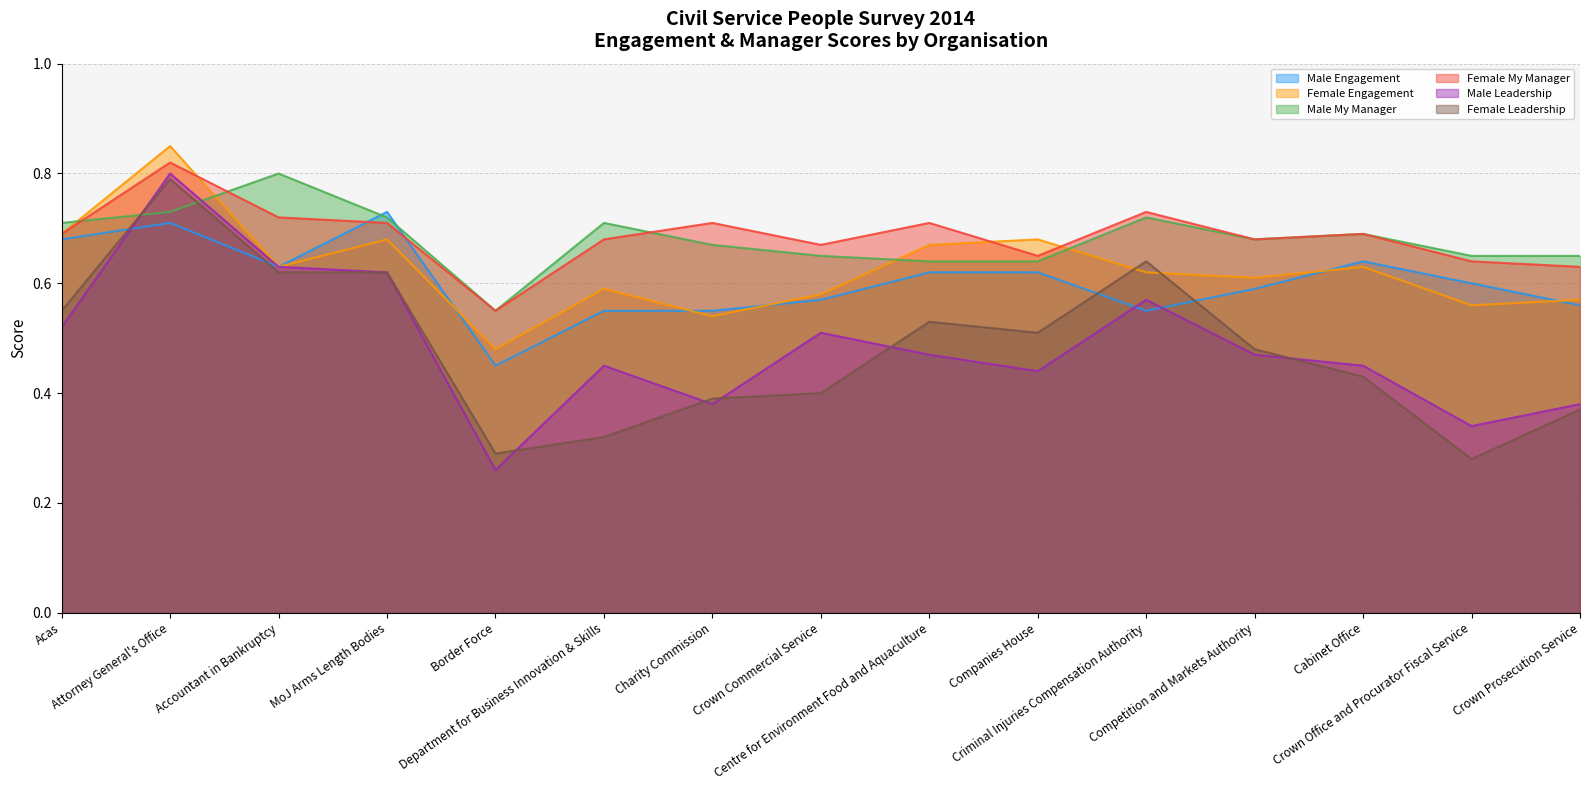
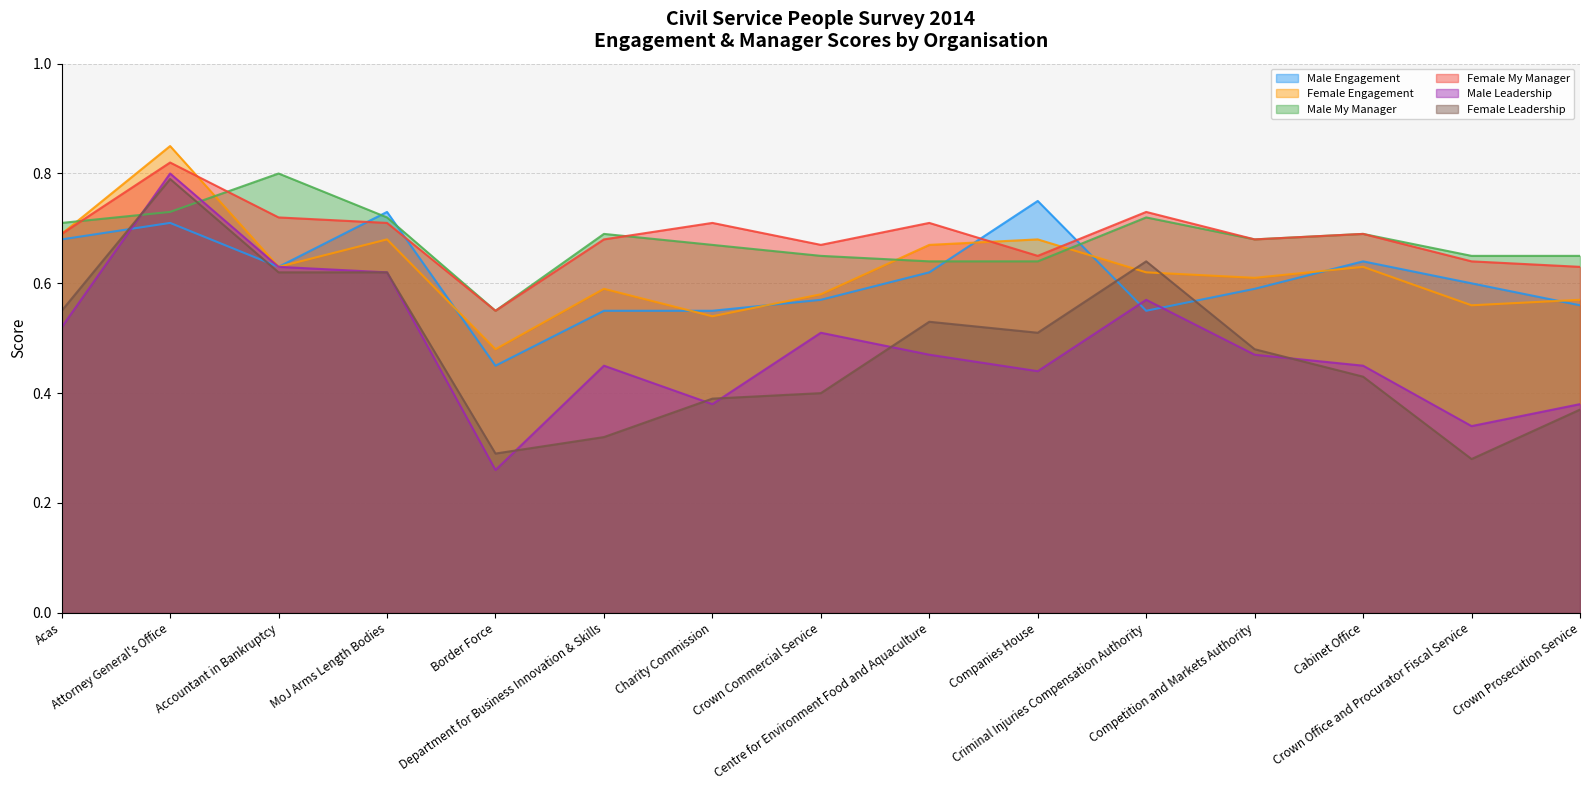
Male My Manager, Department for Business Innovation & Skills: 0.71 -> 0.69
Male Engagement, Companies House: 0.62 -> 0.75
